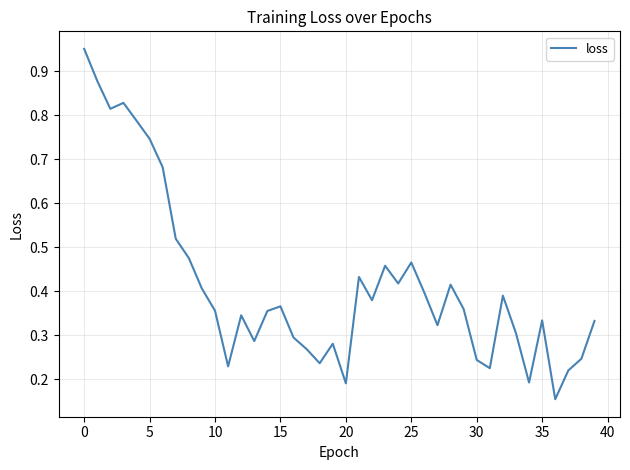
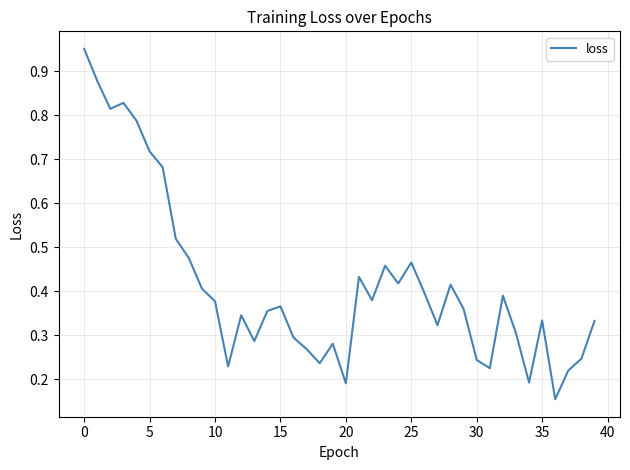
5: 0.75 -> 0.72
10: 0.36 -> 0.38
